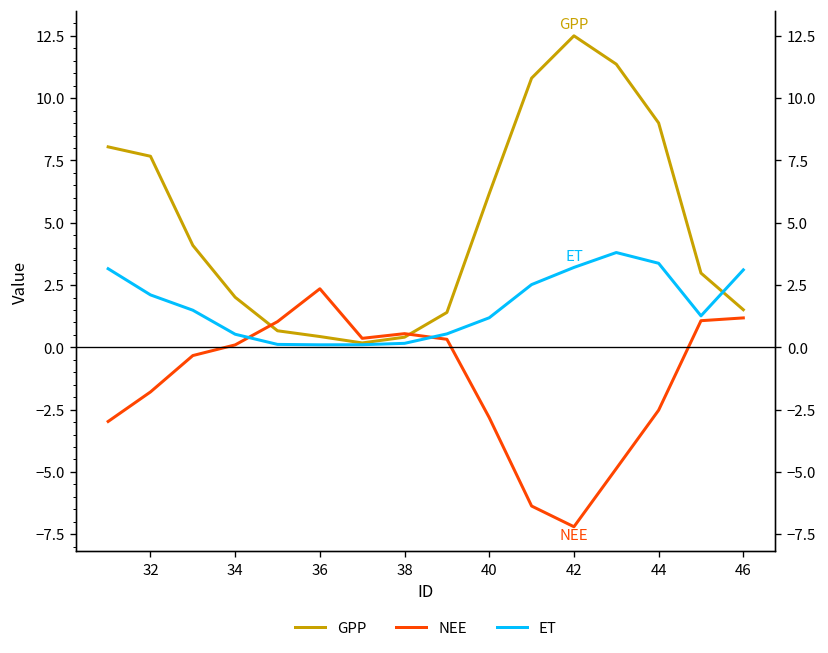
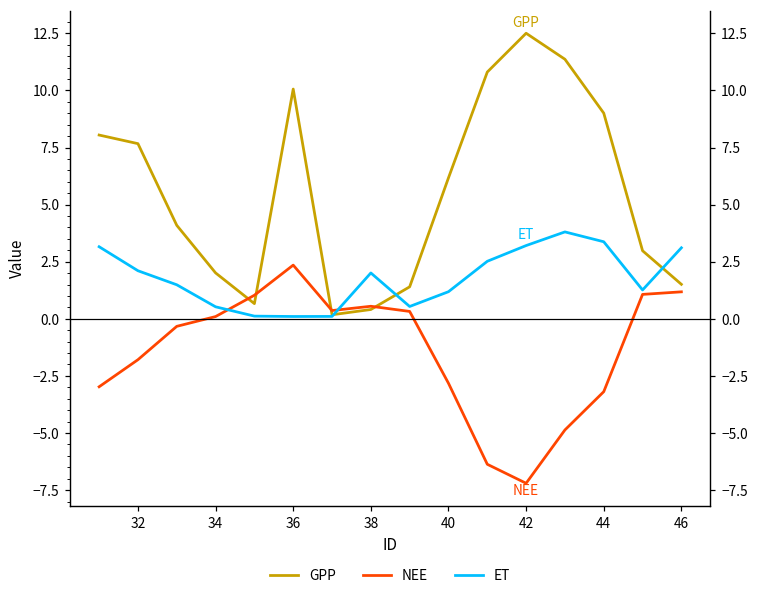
GPP, 36: 0.4 -> 10.1
ET, 38: 0.2 -> 2.0
NEE, 44: -2.5 -> -3.2
